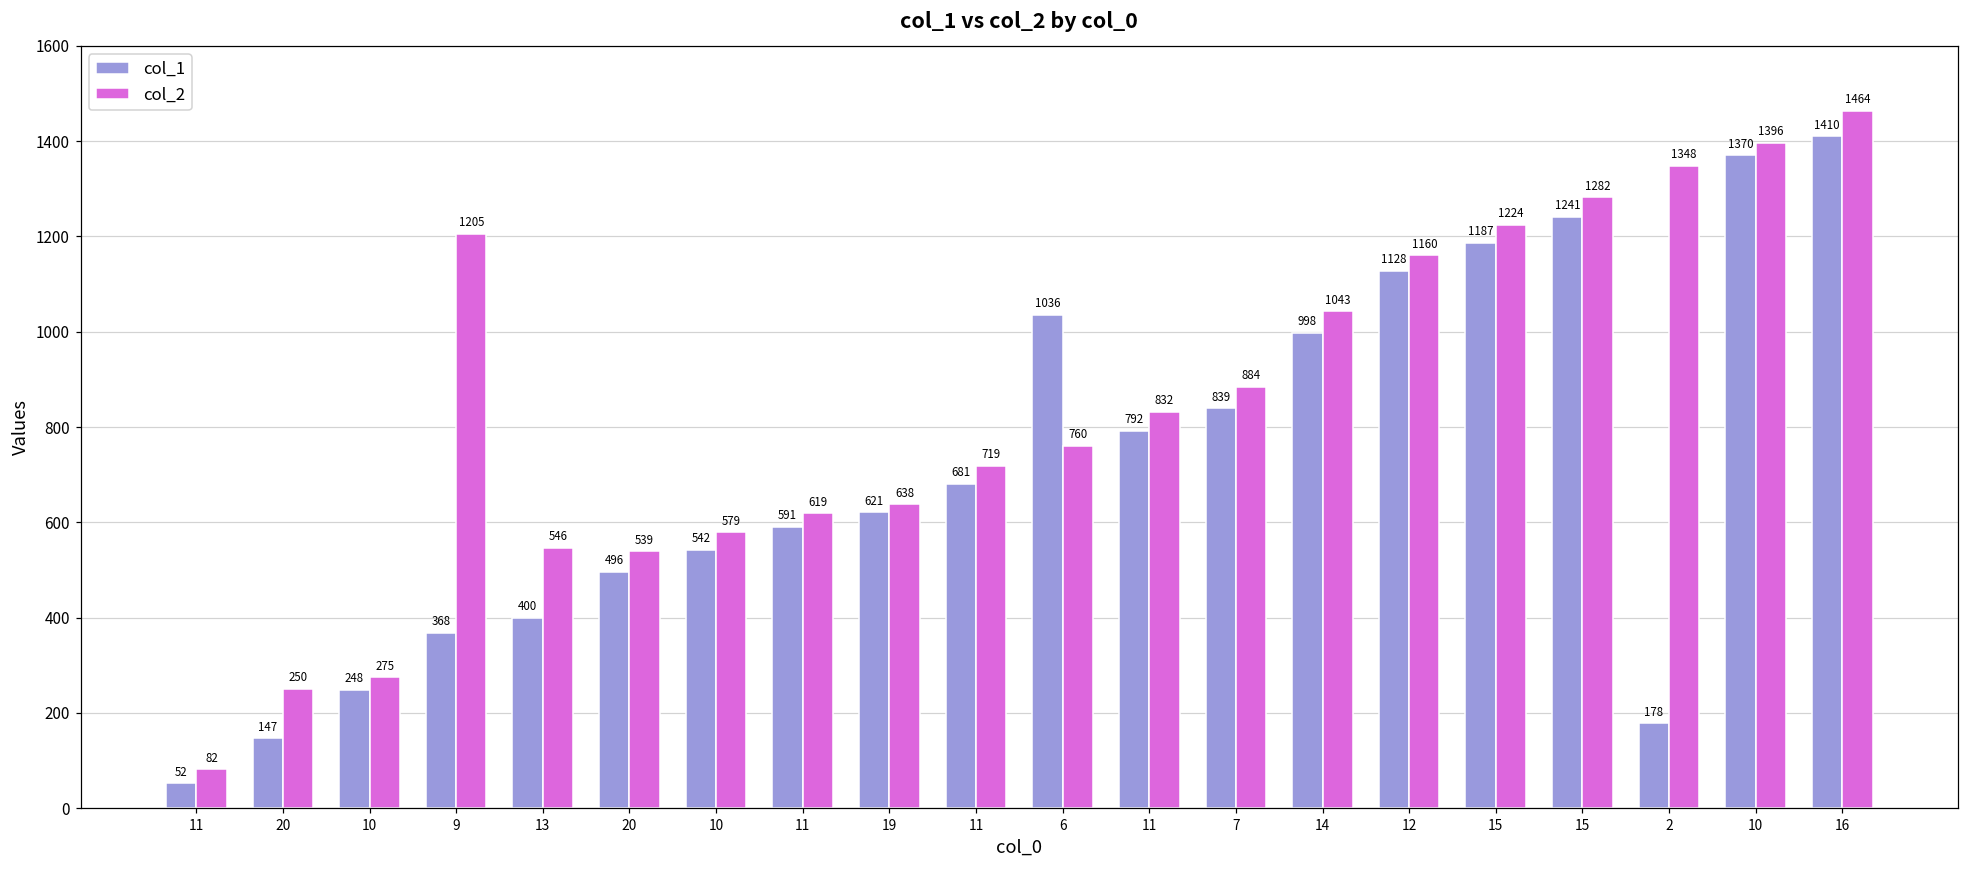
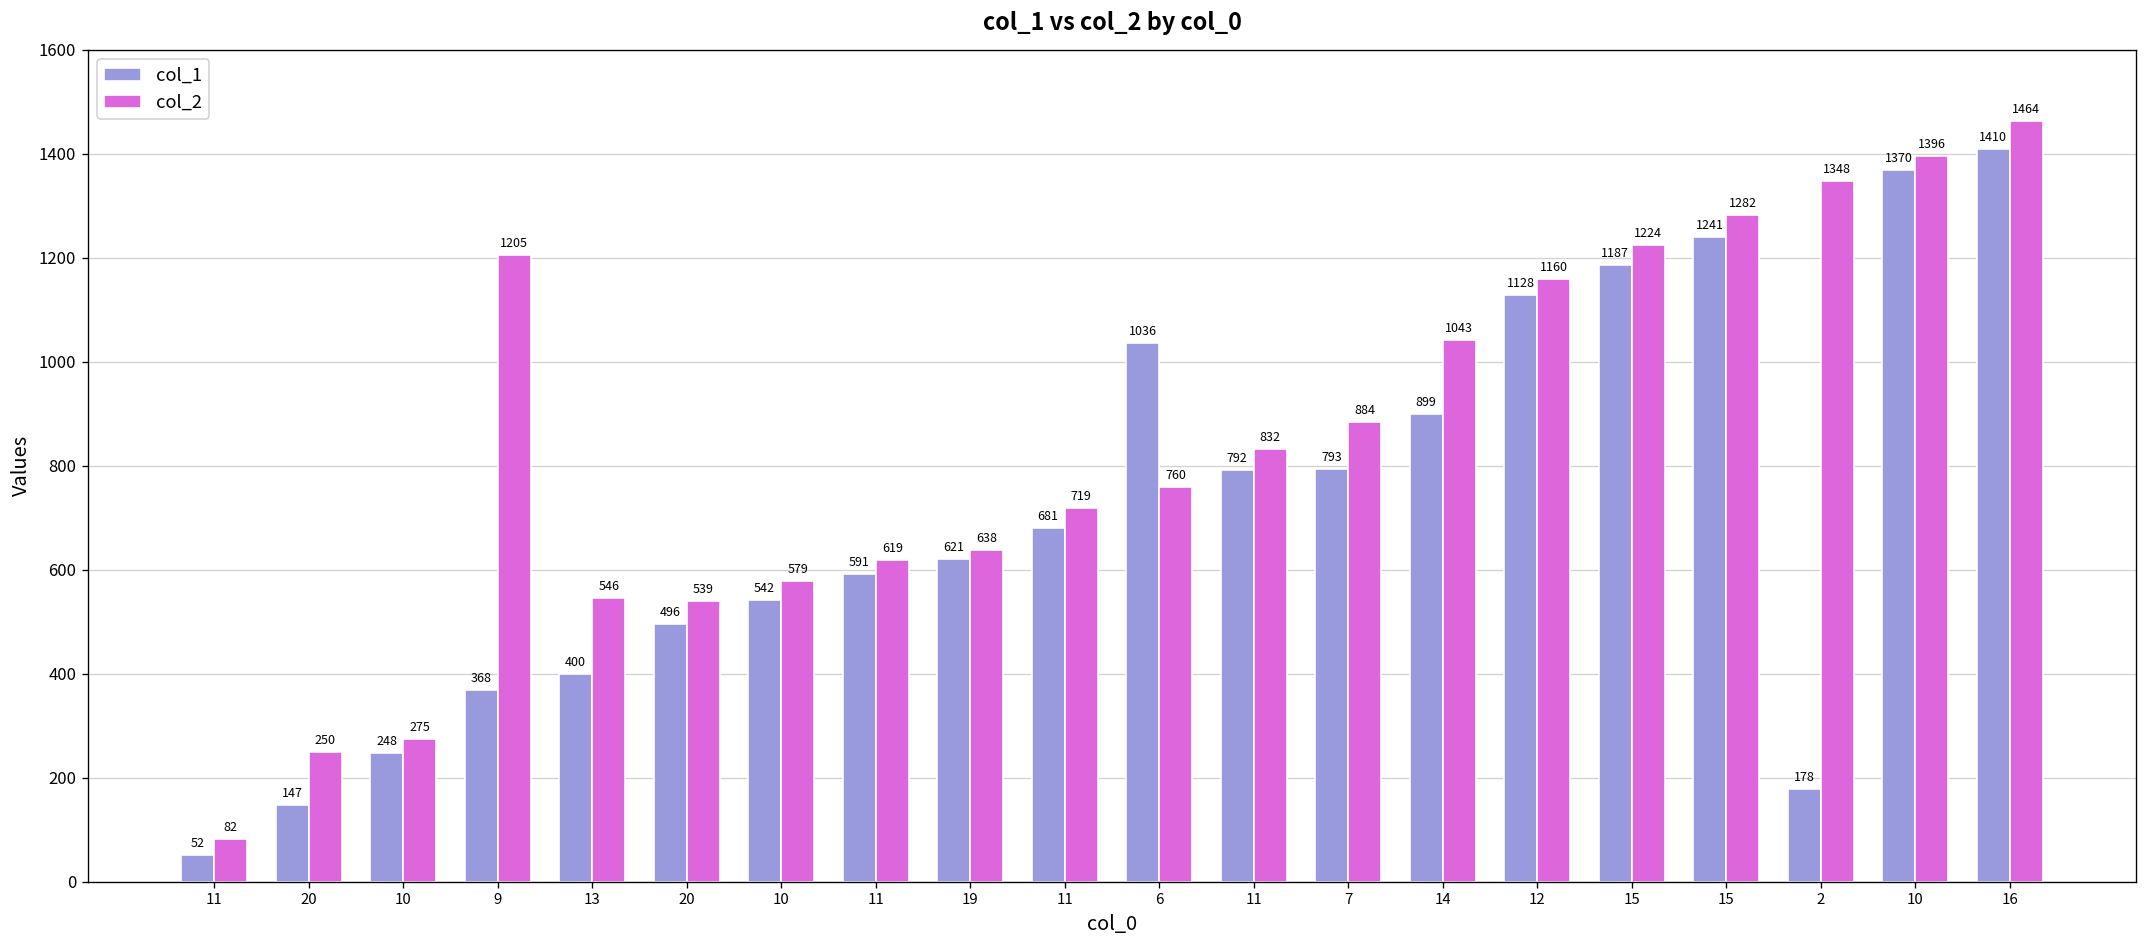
col_1, 7: 839 -> 793
col_1, 14: 998 -> 899
